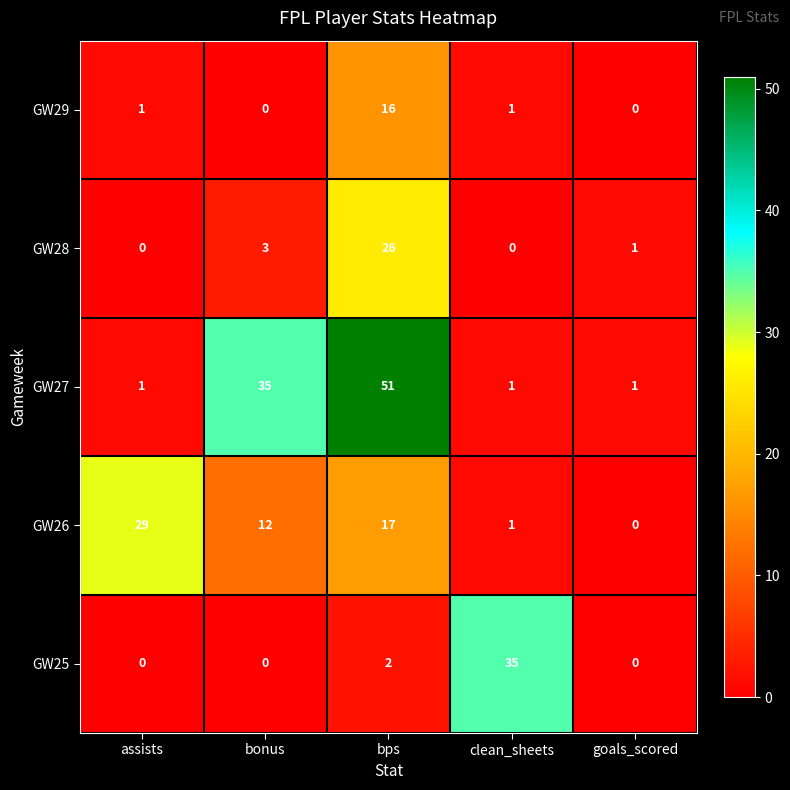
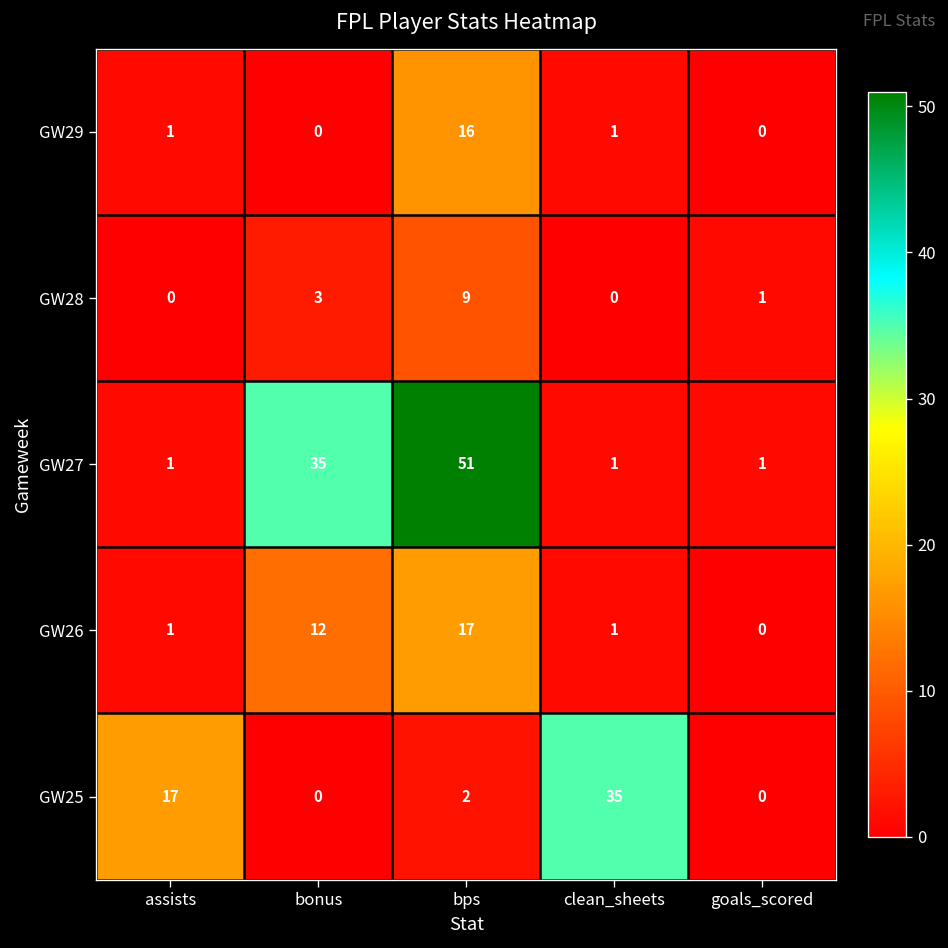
GW28, bps: 26 -> 9
GW26, assists: 29 -> 1
GW25, assists: 0 -> 17
